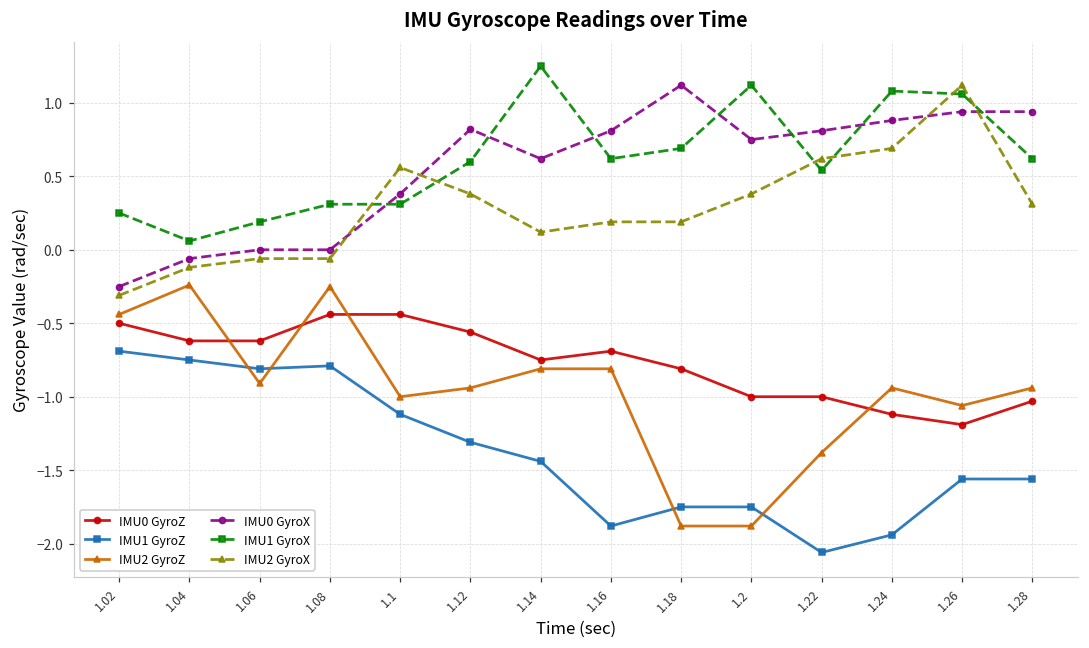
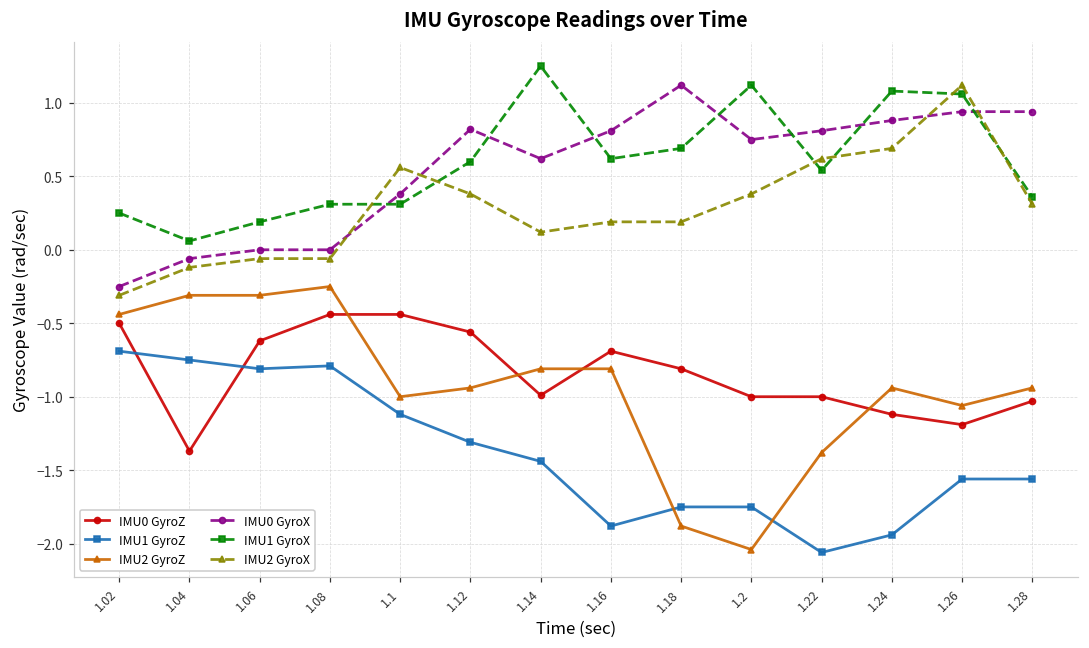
IMU0 GyroZ, 1.04: -0.62 -> -1.37
IMU2 GyroZ, 1.04: -0.24 -> -0.31
IMU2 GyroZ, 1.06: -0.91 -> -0.31
IMU0 GyroZ, 1.14: -0.75 -> -0.99
IMU2 GyroZ, 1.2: -1.88 -> -2.04
IMU1 GyroX, 1.28: 0.62 -> 0.36
